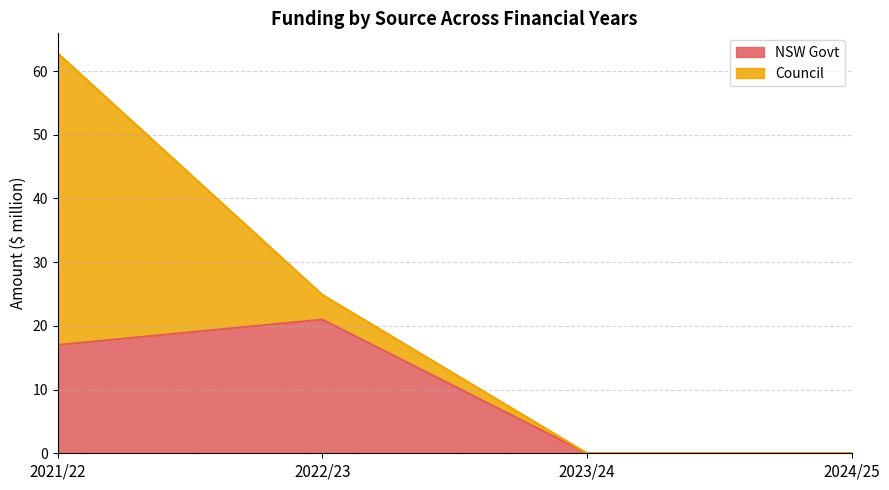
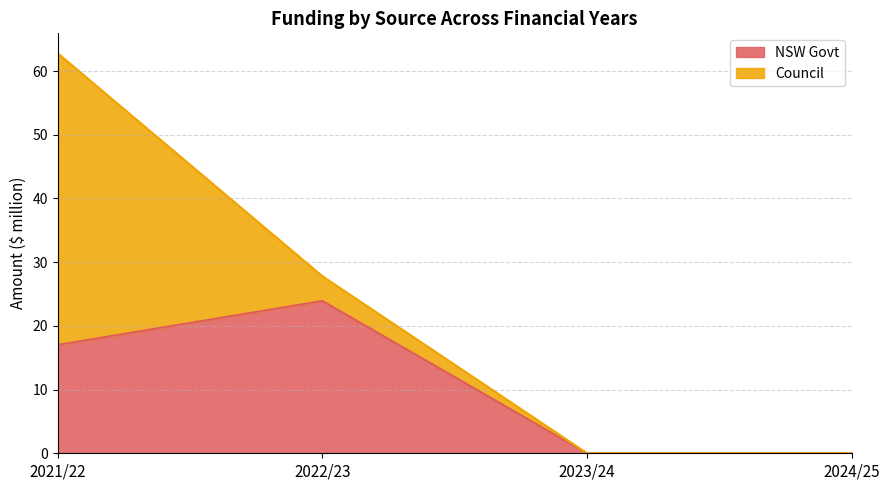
NSW Govt, 2022/23: 21 -> 24
